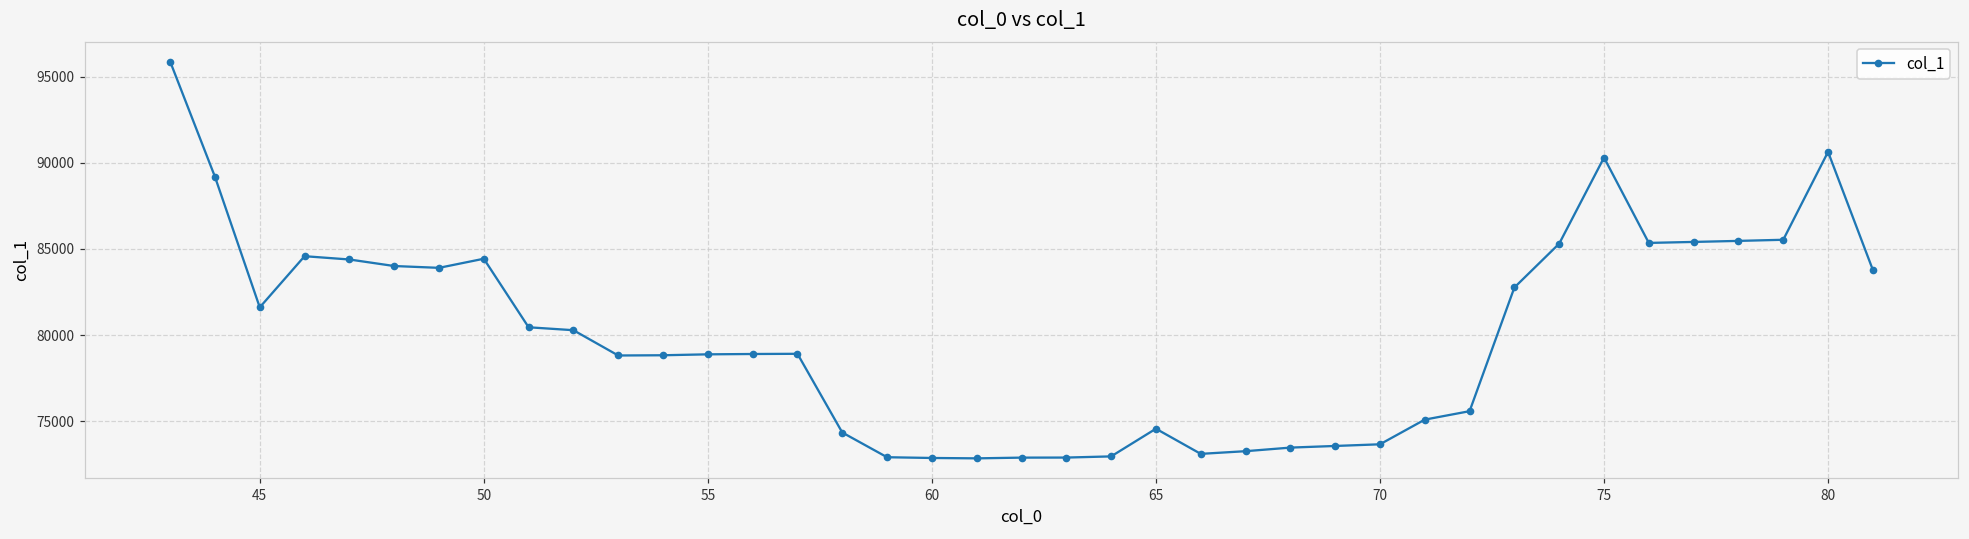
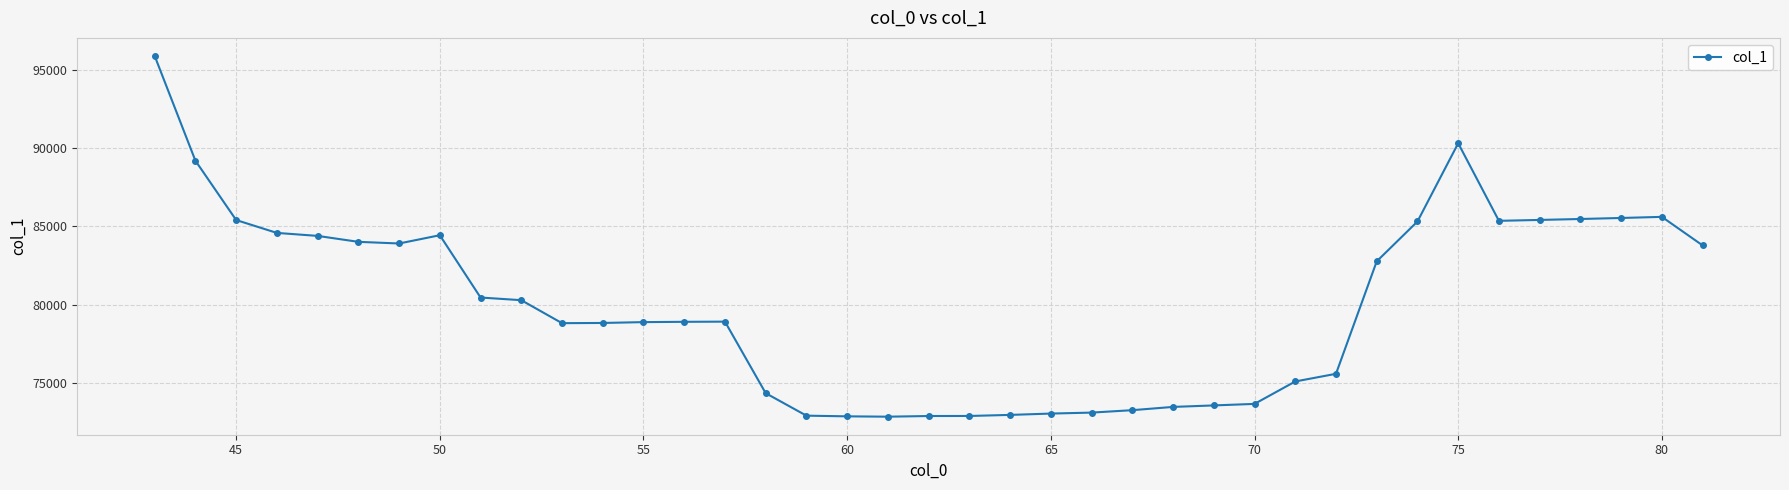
45: 81600 -> 85400
65: 74600 -> 73000
80: 90600 -> 85600
